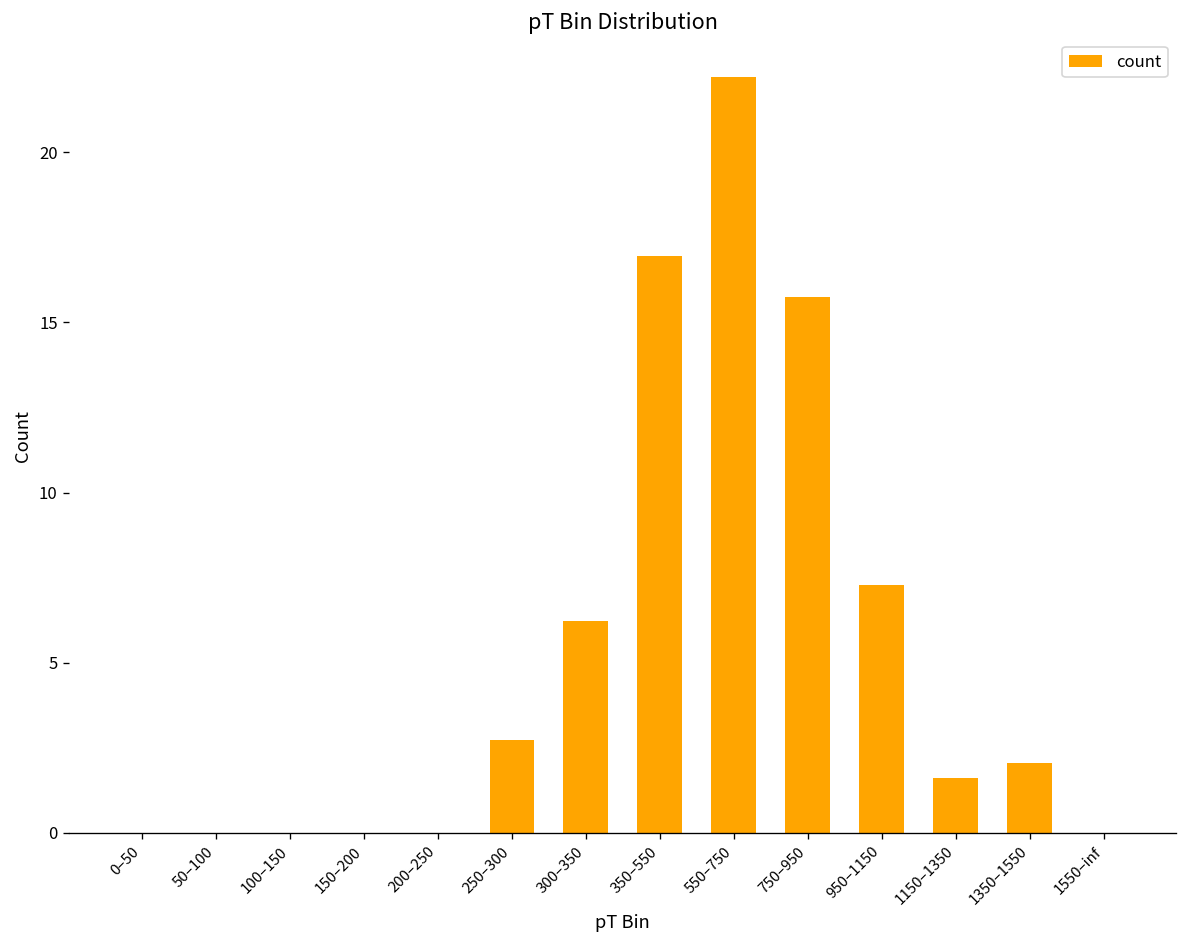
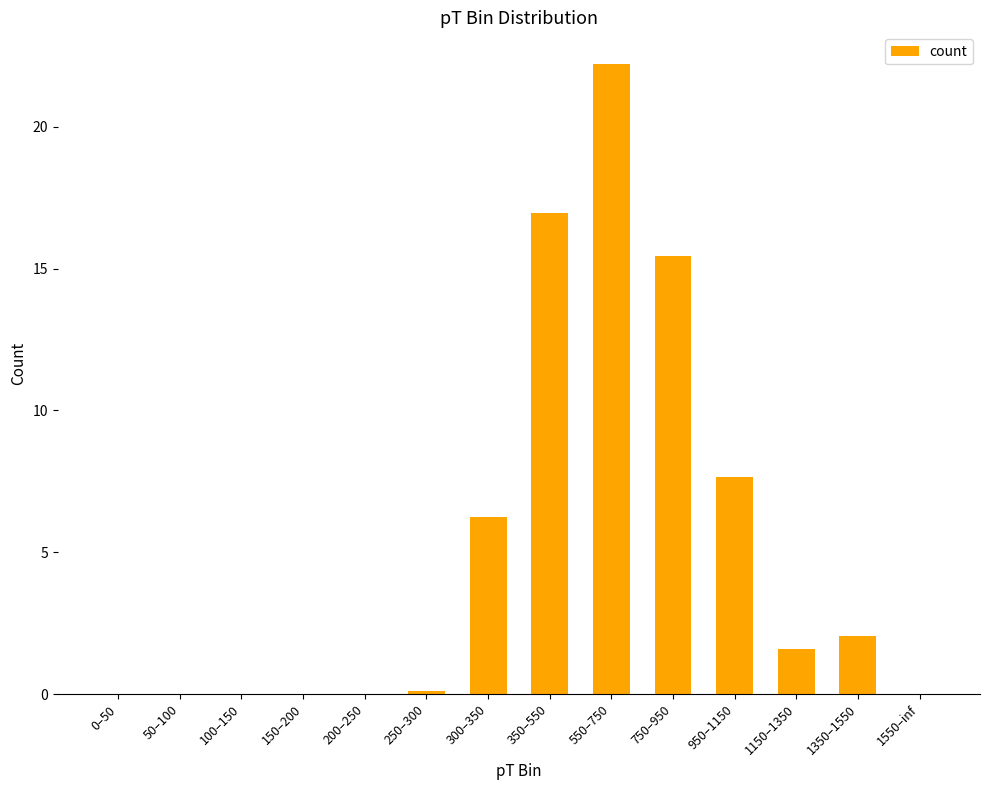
250–300: 2.7 -> 0.1
750–950: 15.7 -> 15.4
950–1150: 7.3 -> 7.6
